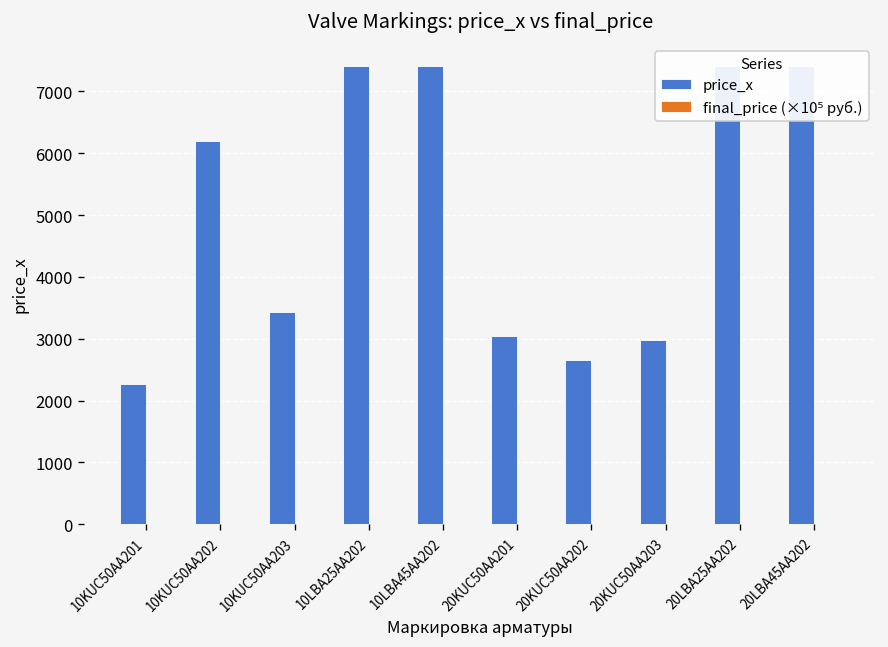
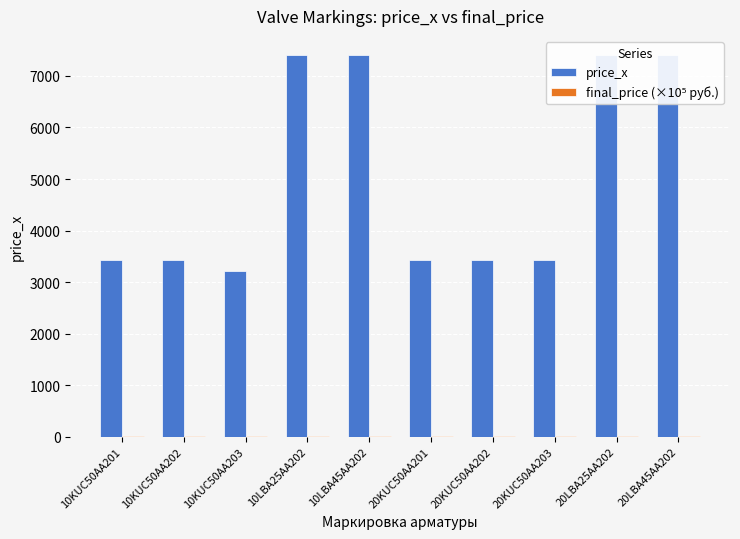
price_x, 10KUC50AA201: 2300 -> 3400
price_x, 10KUC50AA202: 6200 -> 3400
price_x, 10KUC50AA203: 3400 -> 3200
price_x, 20KUC50AA201: 3000 -> 3400
price_x, 20KUC50AA202: 2700 -> 3400
price_x, 20KUC50AA203: 3000 -> 3400
